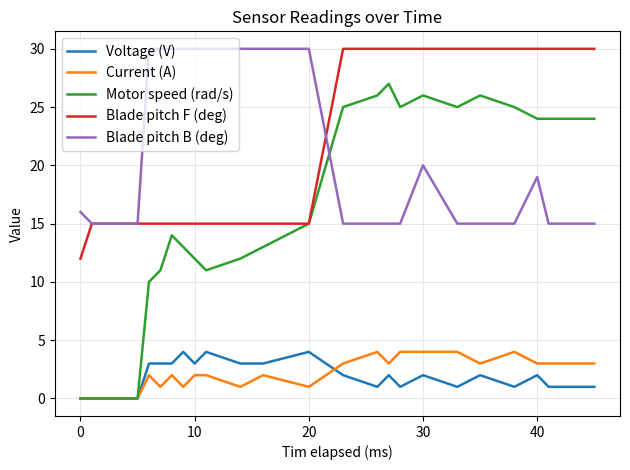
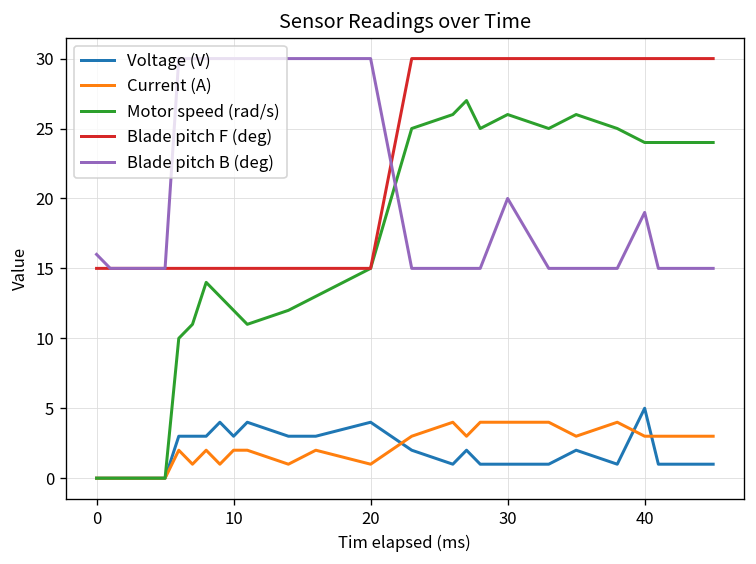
Blade pitch F (deg), 0: 12 -> 15
Voltage (V), 30: 2 -> 1
Voltage (V), 40: 2 -> 5
